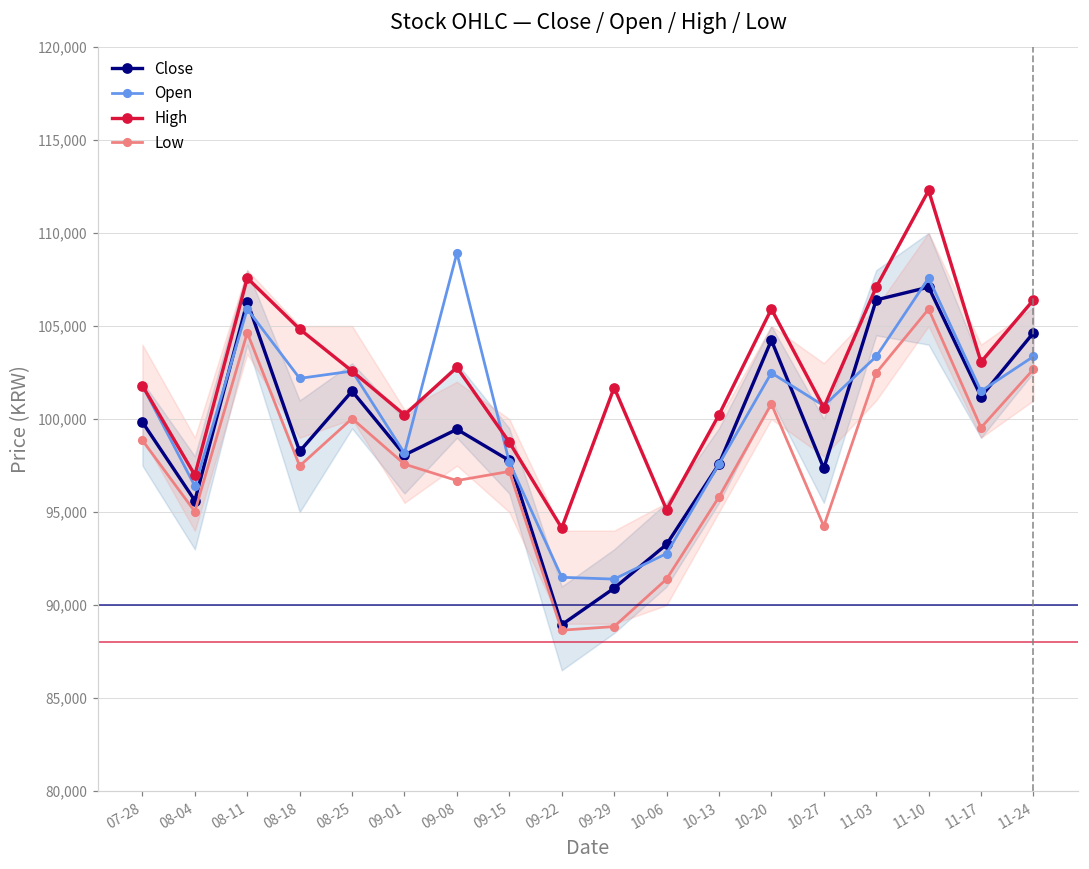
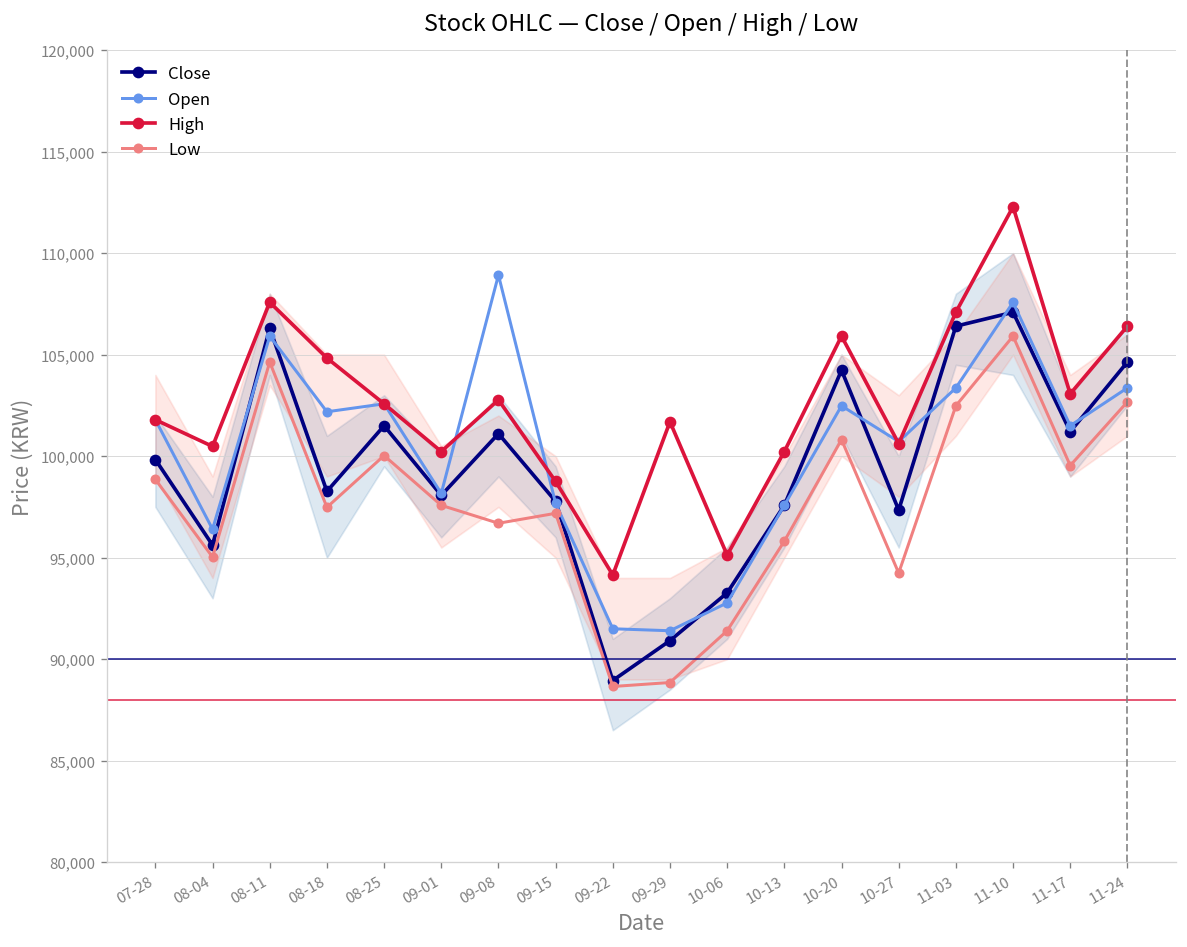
High, 08-04: 97,000 -> 100,500
Close, 09-08: 99,500 -> 101,100
